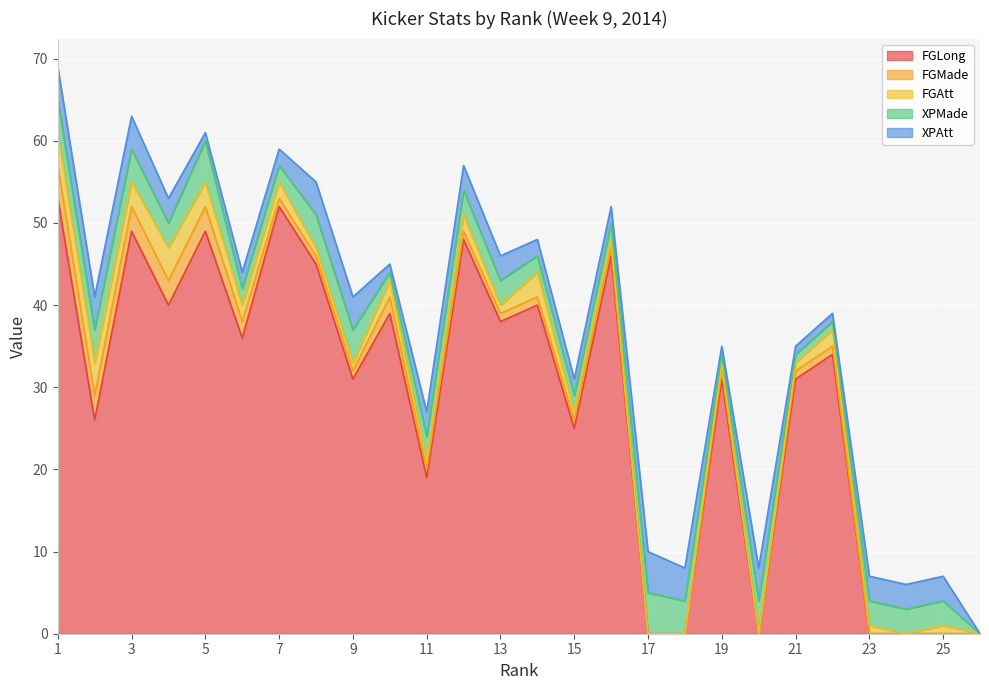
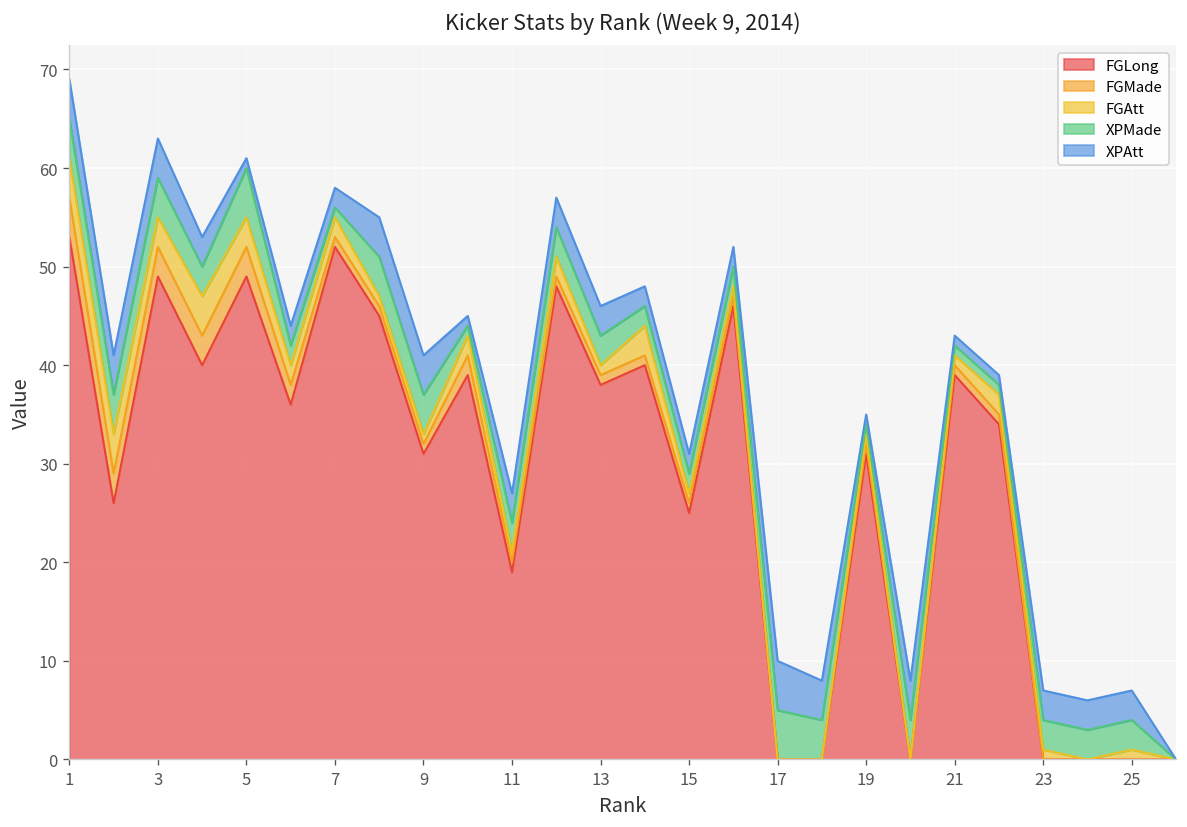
XPMade, 7: 2 -> 1
FGLong, 21: 31 -> 39
